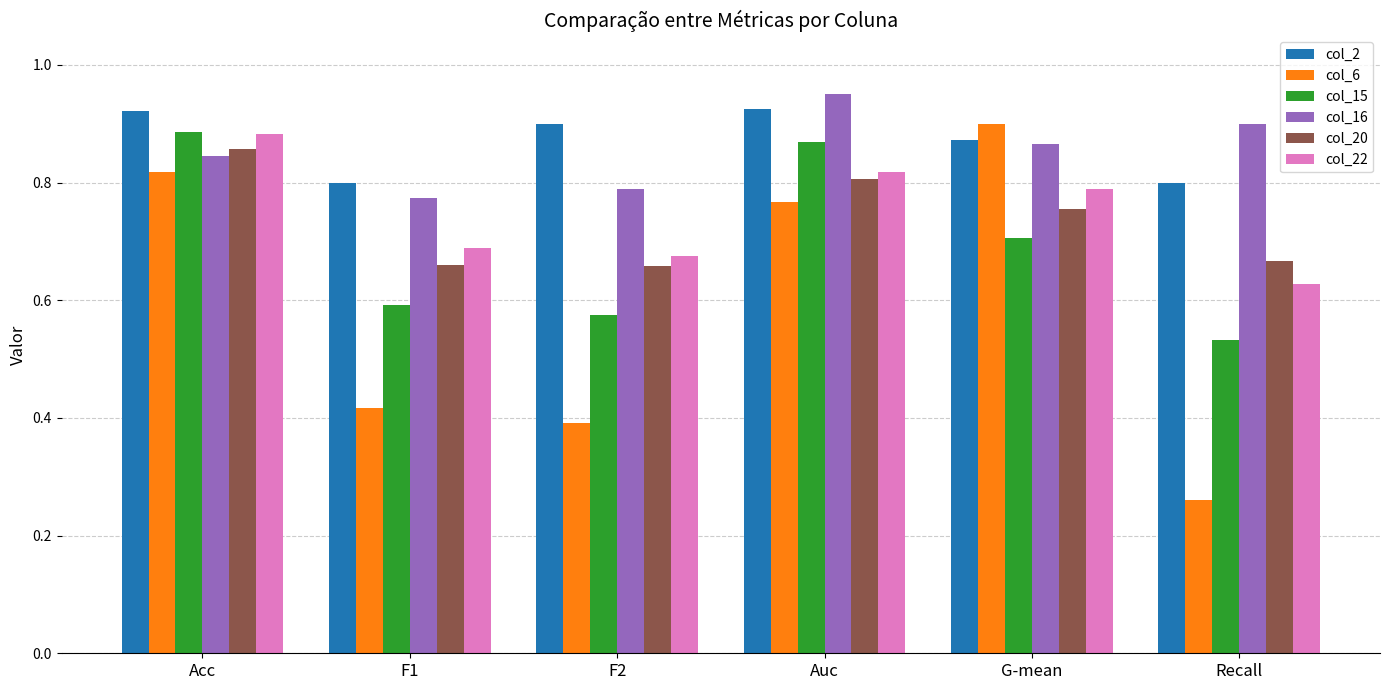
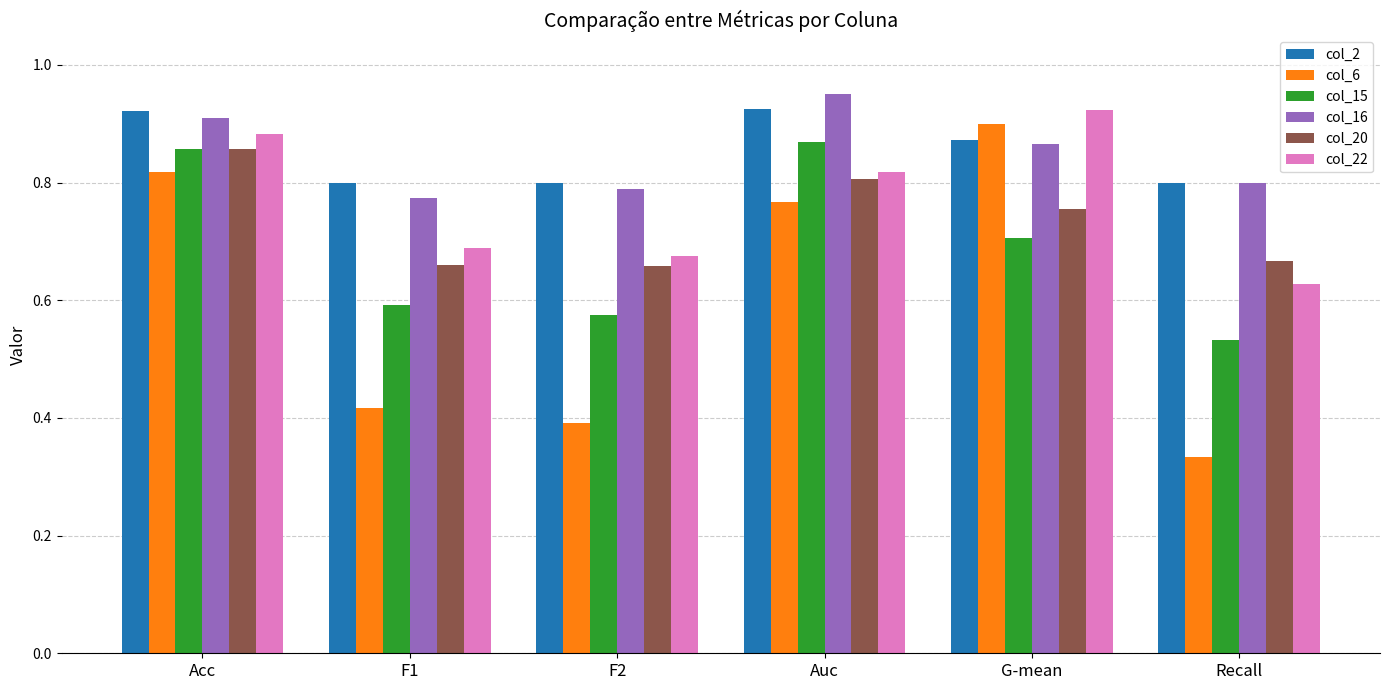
col_15, Acc: 0.89 -> 0.86
col_16, Acc: 0.85 -> 0.91
col_2, F2: 0.9 -> 0.8
col_22, G-mean: 0.79 -> 0.92
col_6, Recall: 0.26 -> 0.33
col_16, Recall: 0.9 -> 0.8
